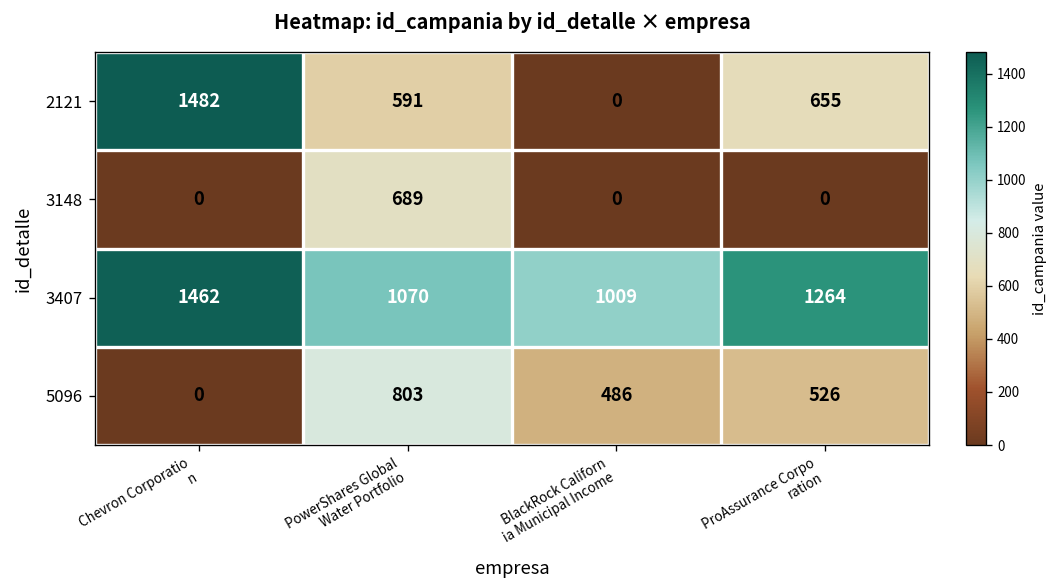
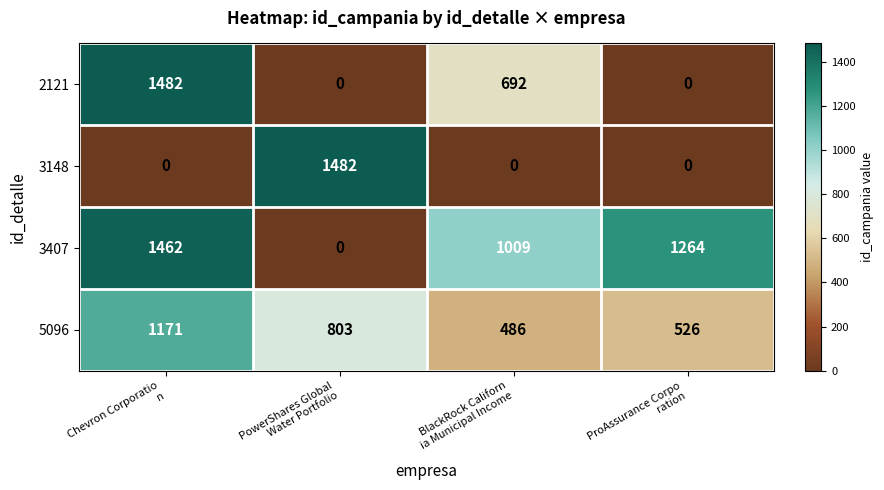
2121, PowerShares Global Water Portfolio: 591 -> 0
2121, BlackRock Californ ia Municipal Income: 0 -> 692
2121, ProAssurance Corpo ration: 655 -> 0
3148, PowerShares Global Water Portfolio: 689 -> 1482
3407, PowerShares Global Water Portfolio: 1070 -> 0
5096, Chevron Corporatio n: 0 -> 1171
